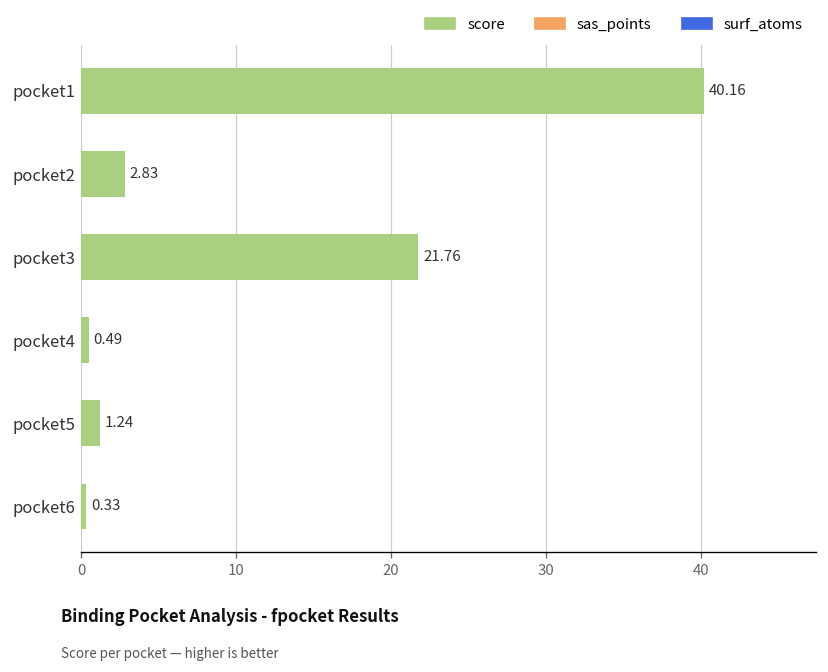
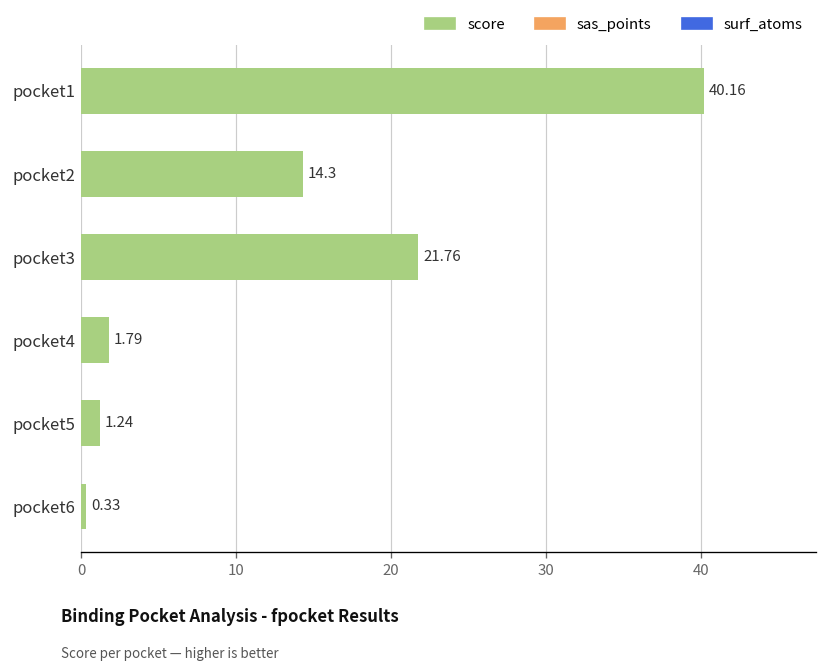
pocket2: 2.83 -> 14.3
pocket4: 0.49 -> 1.79
